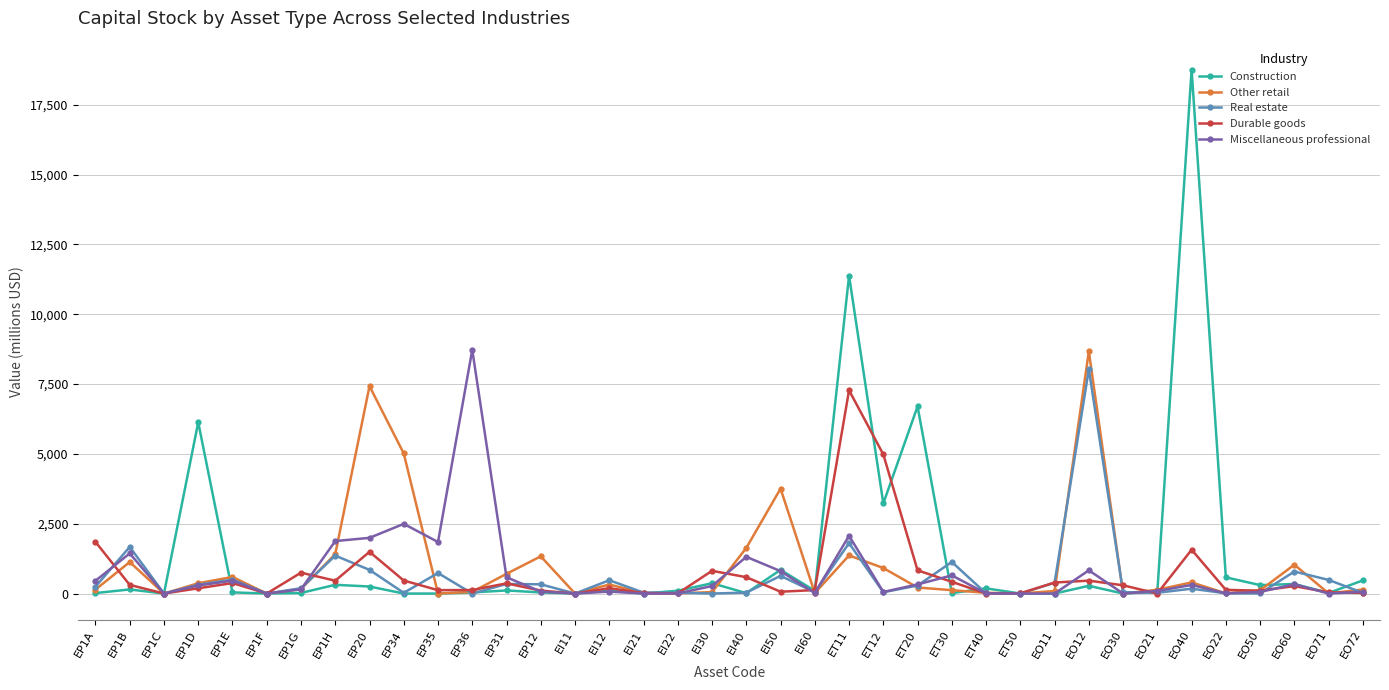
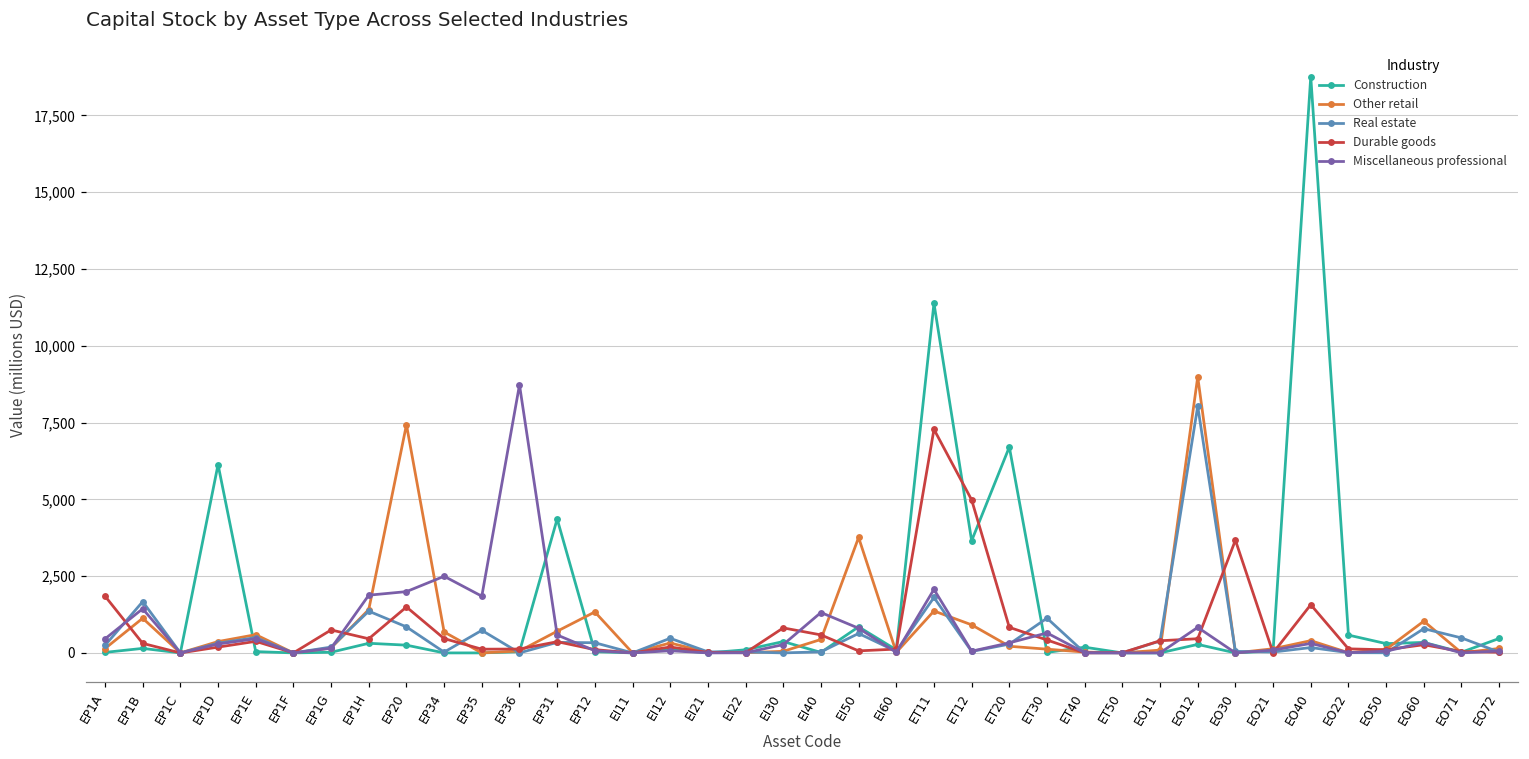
Other retail, EP34: 5,000 -> 700
Construction, EP31: 100 -> 4,400
Other retail, EI40: 1,600 -> 400
Construction, ET12: 3,200 -> 3,700
Other retail, EO12: 8,700 -> 9,000
Durable goods, EO30: 300 -> 3,700
